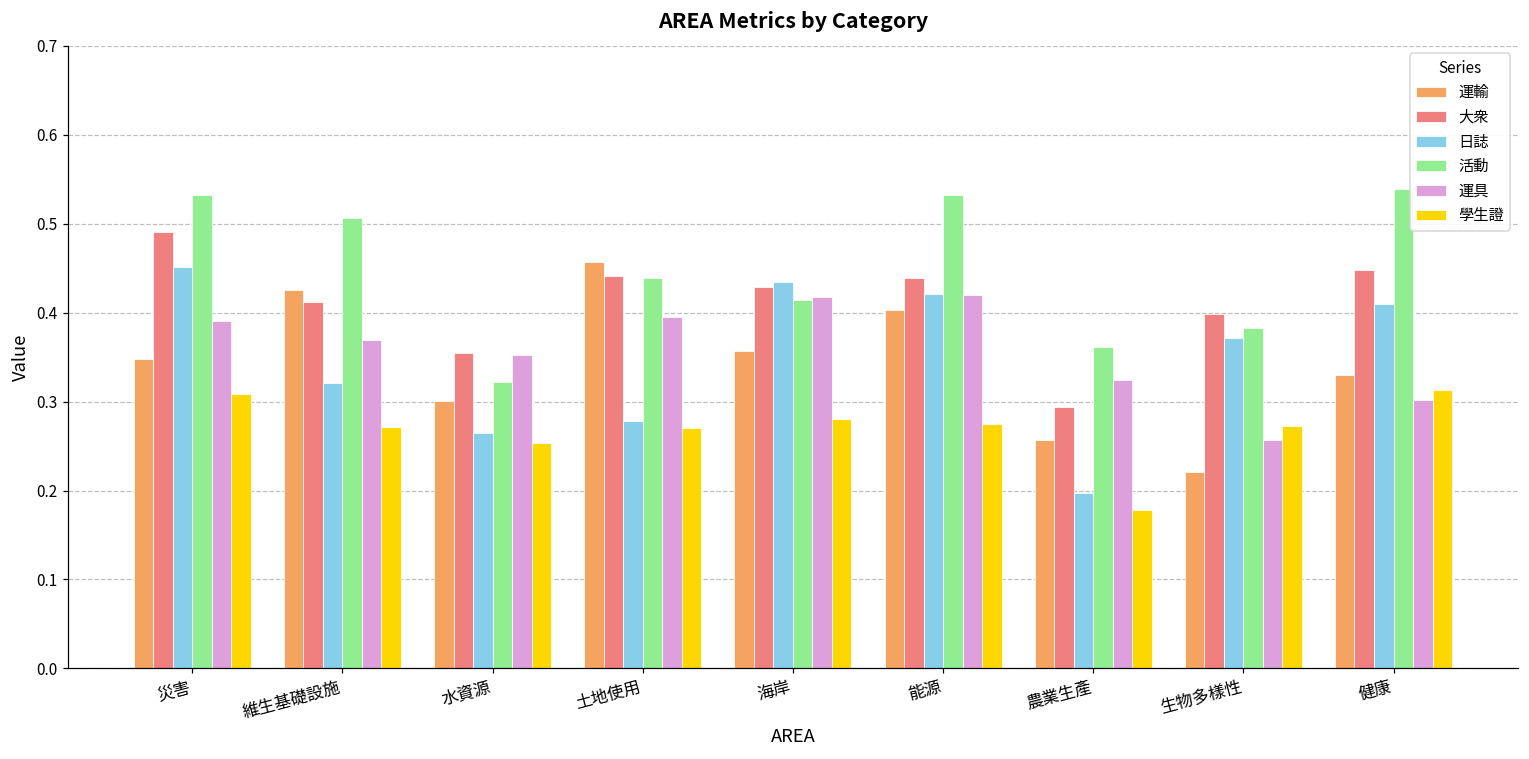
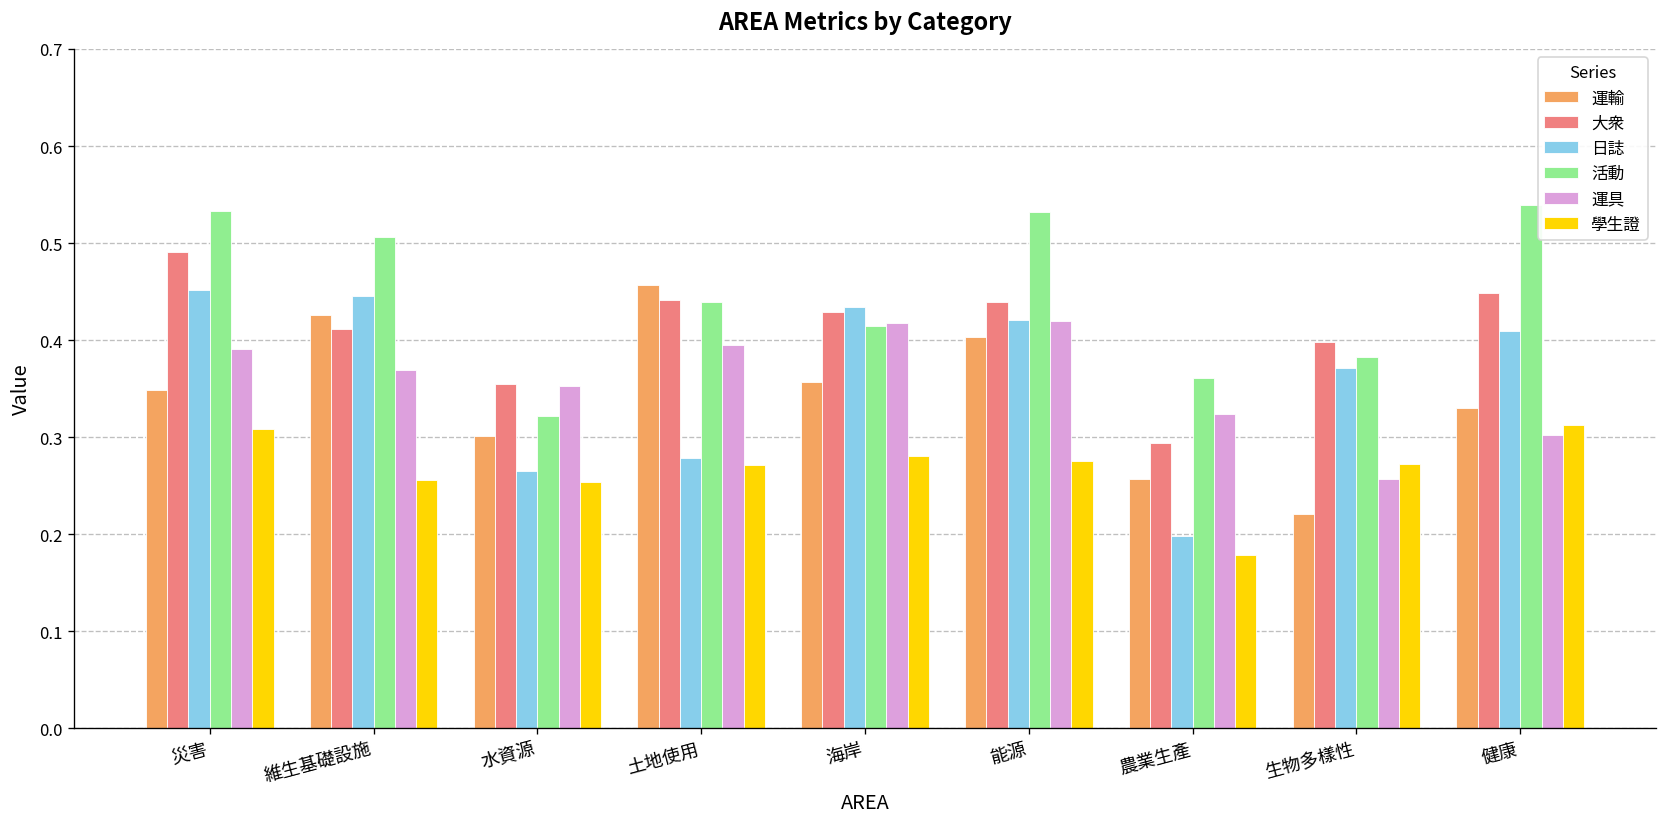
日誌, 維生基礎設施: 0.32 -> 0.45
學生證, 維生基礎設施: 0.27 -> 0.26
